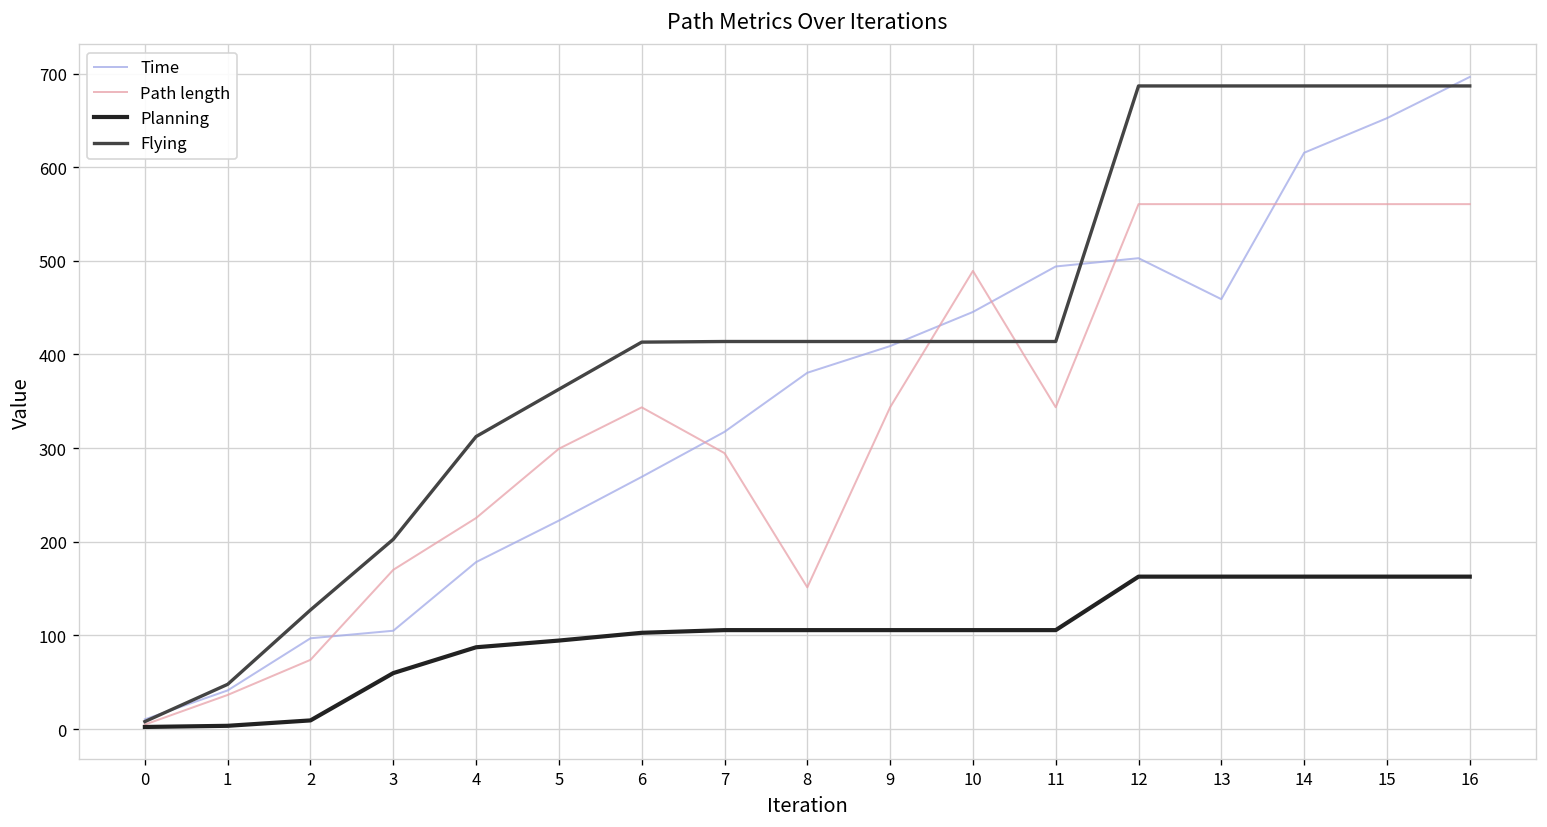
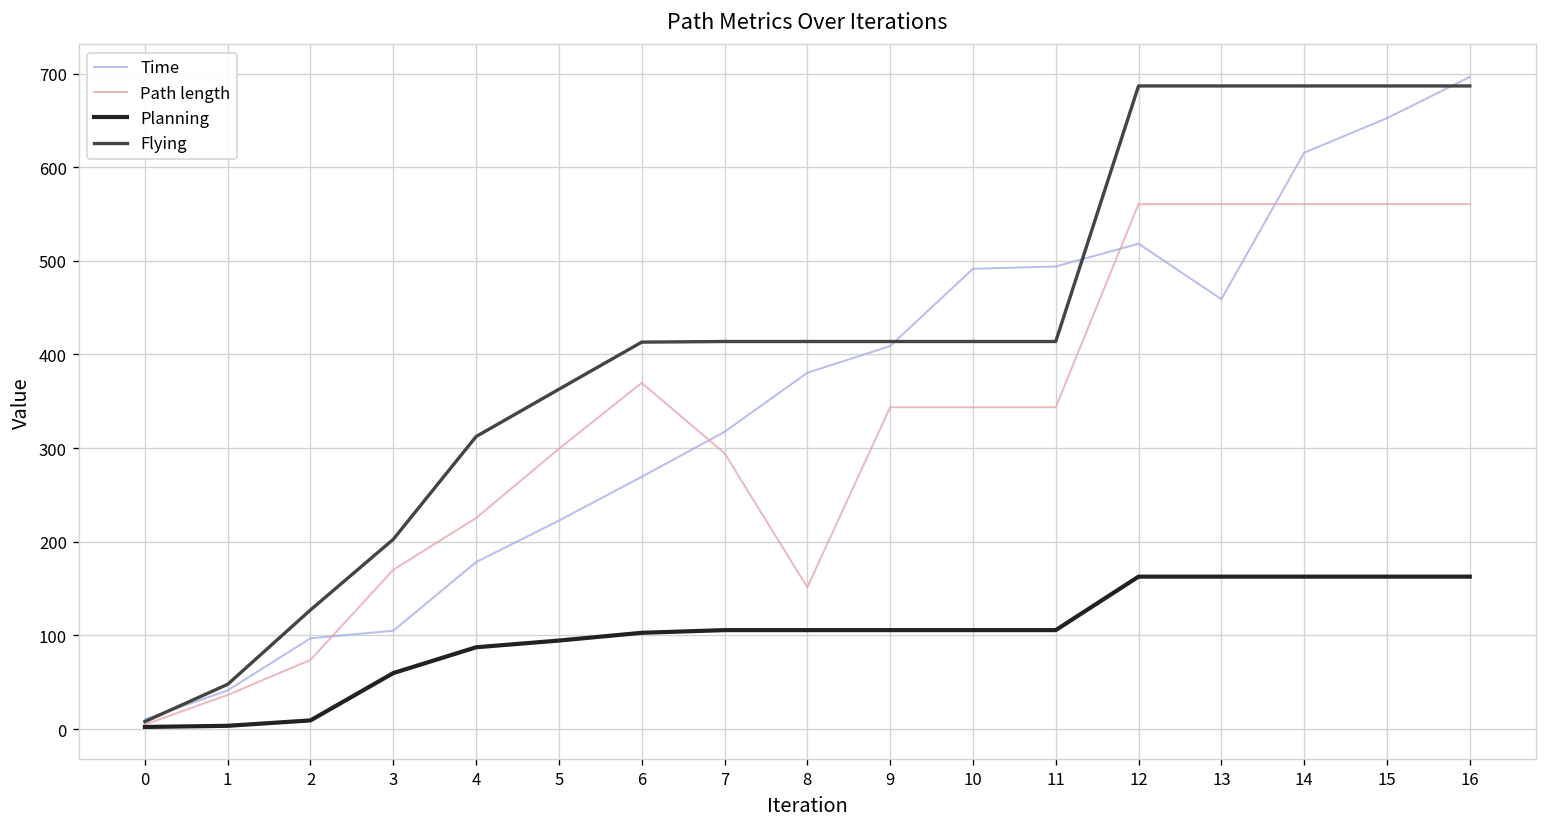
Path length, 6: 340 -> 370
Time, 10: 450 -> 490
Path length, 10: 490 -> 340
Time, 12: 500 -> 520
